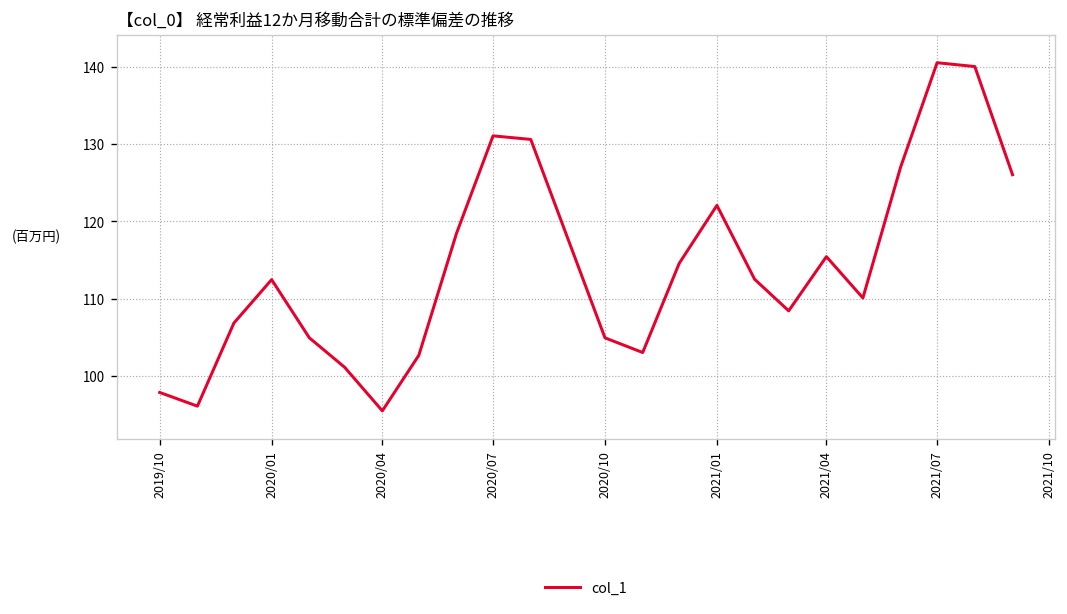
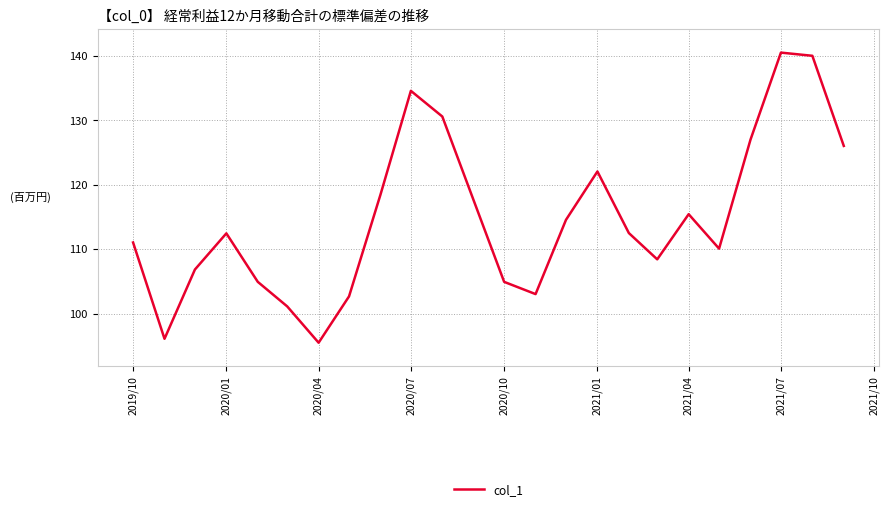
2019/10: 98 -> 111
2020/07: 131 -> 135
